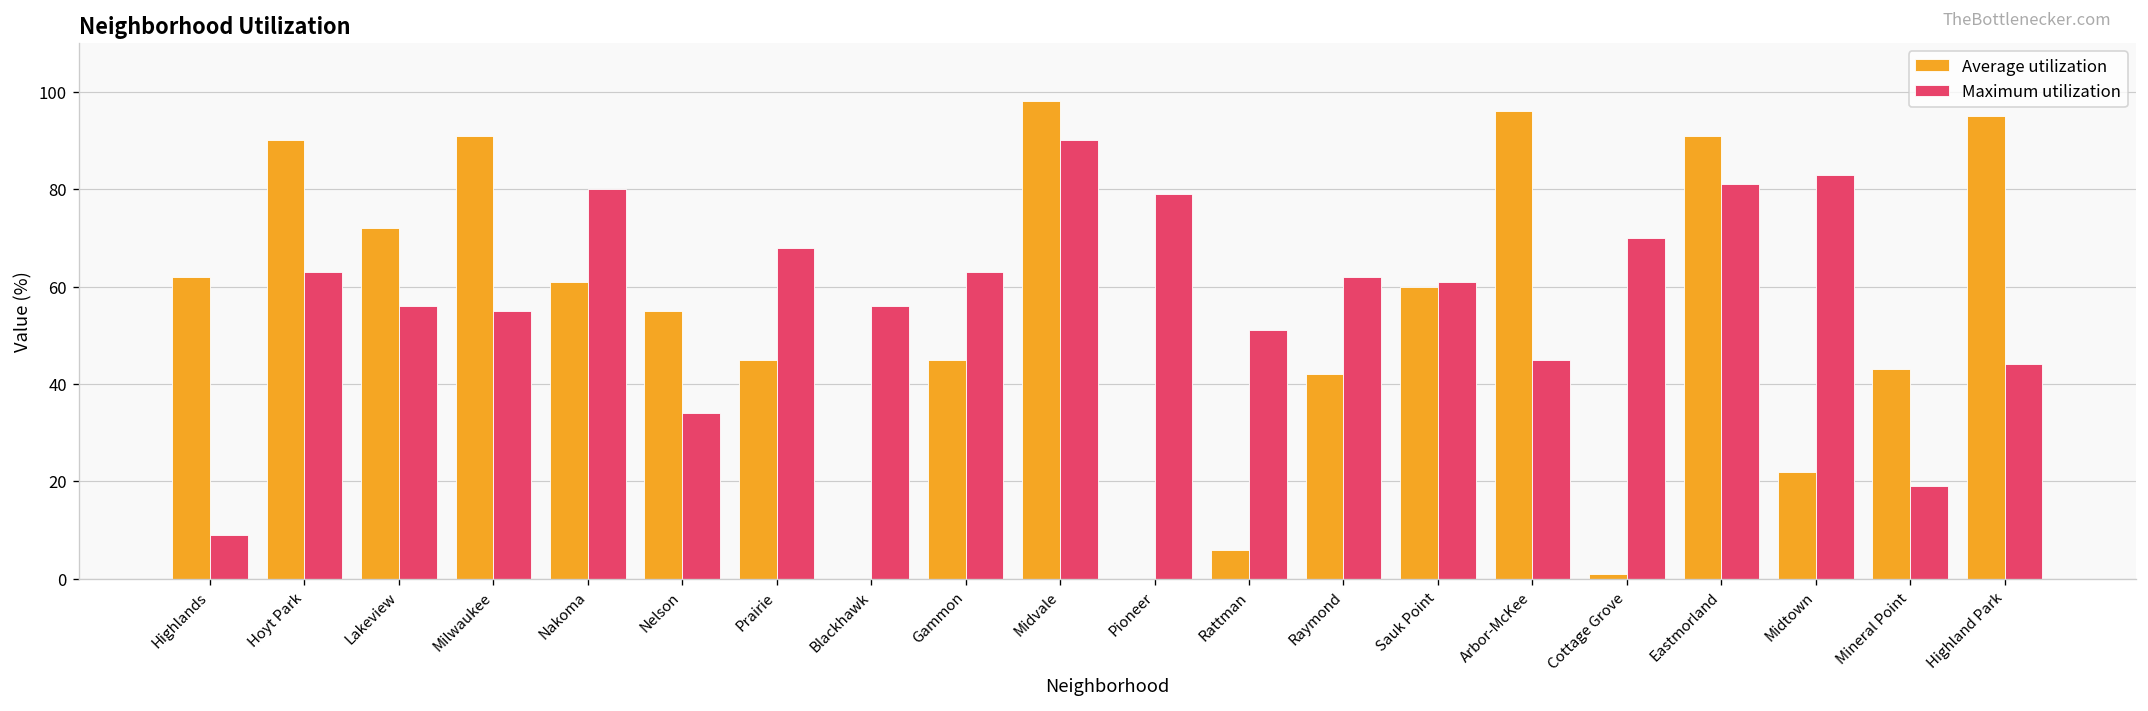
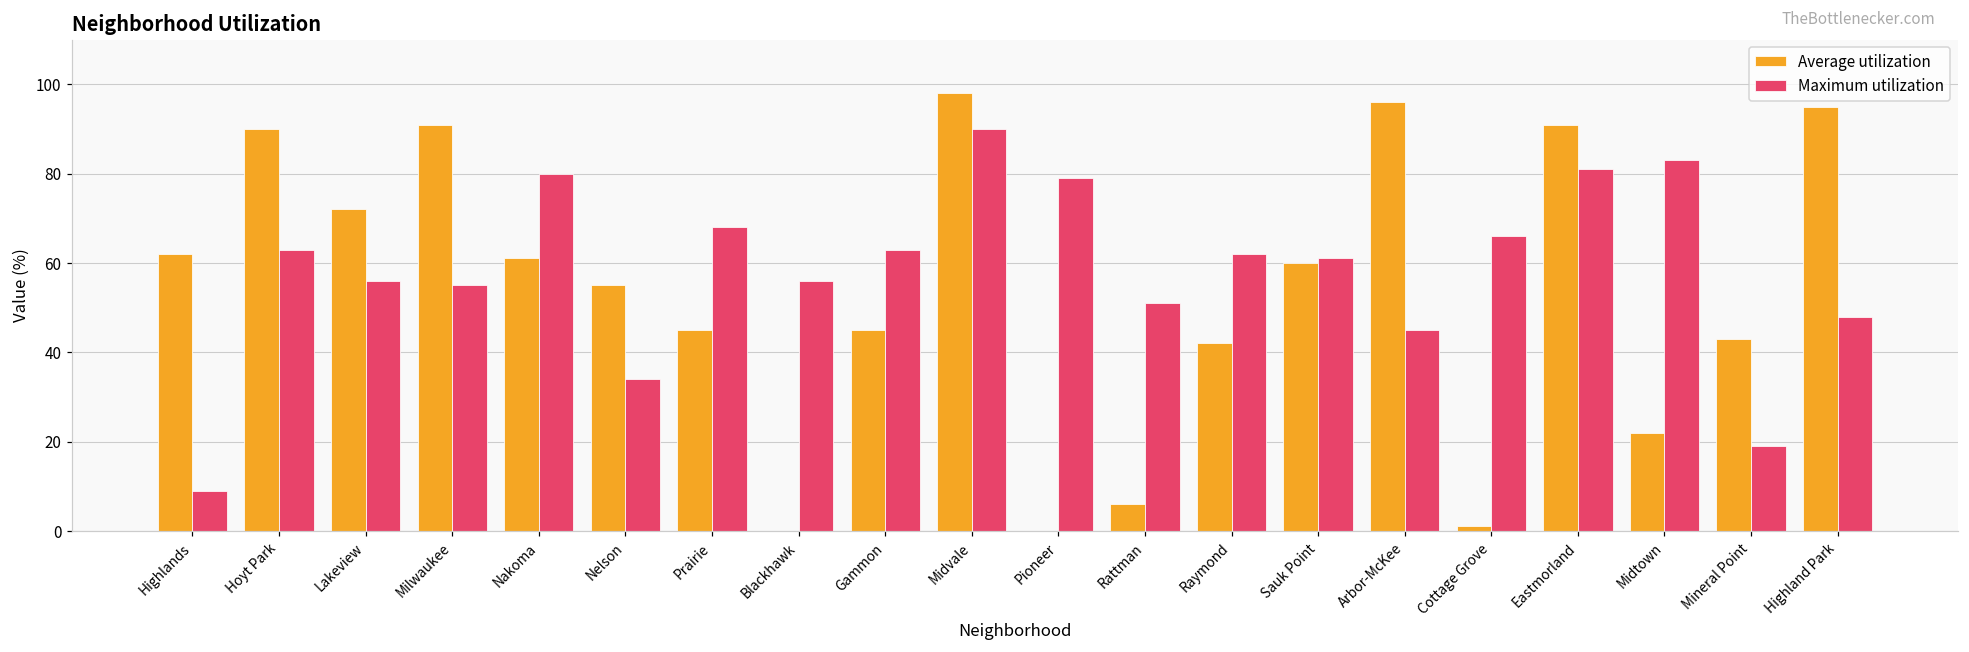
Maximum utilization, Cottage Grove: 70 -> 66
Maximum utilization, Highland Park: 44 -> 48
